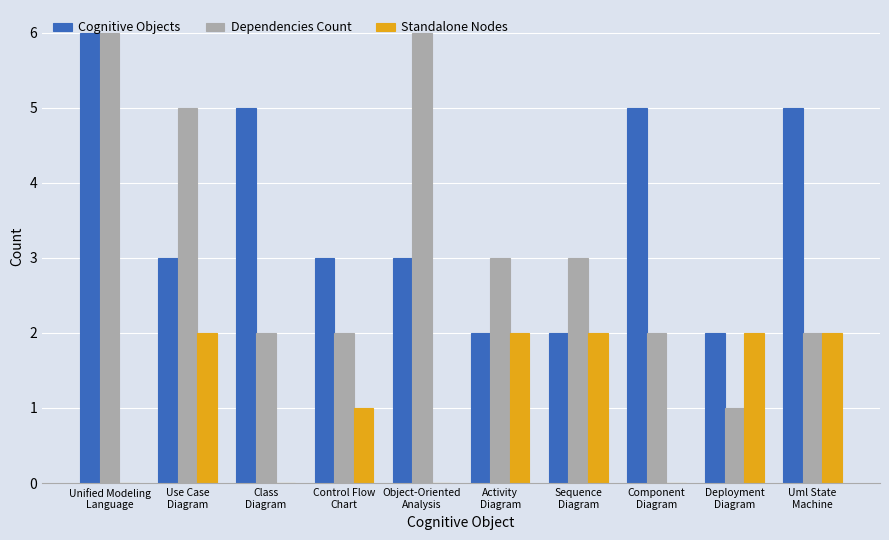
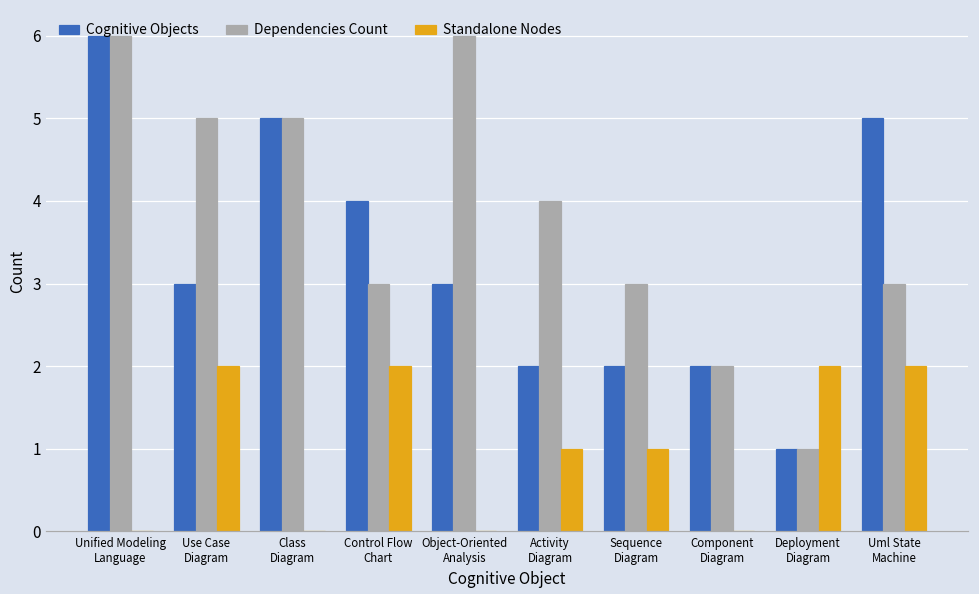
Dependencies Count, Class Diagram: 2 -> 5
Cognitive Objects, Control Flow Chart: 3 -> 4
Dependencies Count, Control Flow Chart: 2 -> 3
Standalone Nodes, Control Flow Chart: 1 -> 2
Dependencies Count, Activity Diagram: 3 -> 4
Standalone Nodes, Activity Diagram: 2 -> 1
Standalone Nodes, Sequence Diagram: 2 -> 1
Cognitive Objects, Component Diagram: 5 -> 2
Cognitive Objects, Deployment Diagram: 2 -> 1
Dependencies Count, Uml State Machine: 2 -> 3
